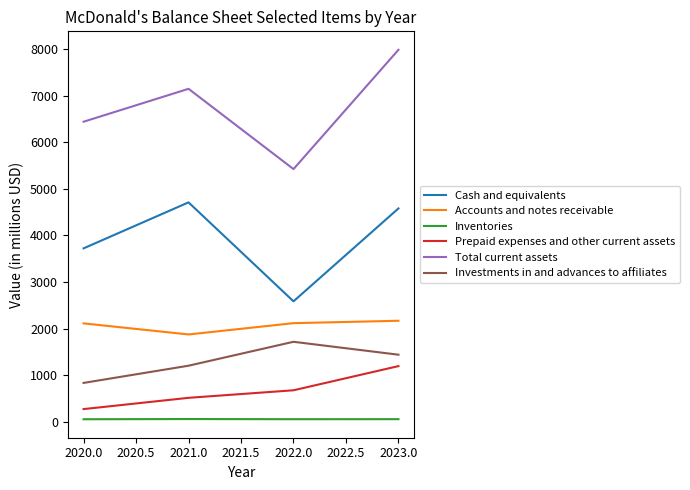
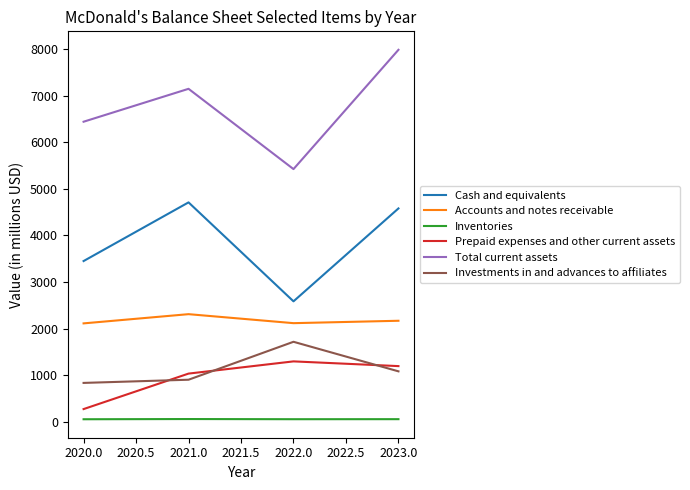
Cash and equivalents, 2020.0: 3700 -> 3400
Accounts and notes receivable, 2021.0: 1900 -> 2300
Prepaid expenses and other current assets, 2021.0: 500 -> 1000
Investments in and advances to affiliates, 2021.0: 1200 -> 900
Prepaid expenses and other current assets, 2022.0: 700 -> 1300
Investments in and advances to affiliates, 2023.0: 1400 -> 1100
